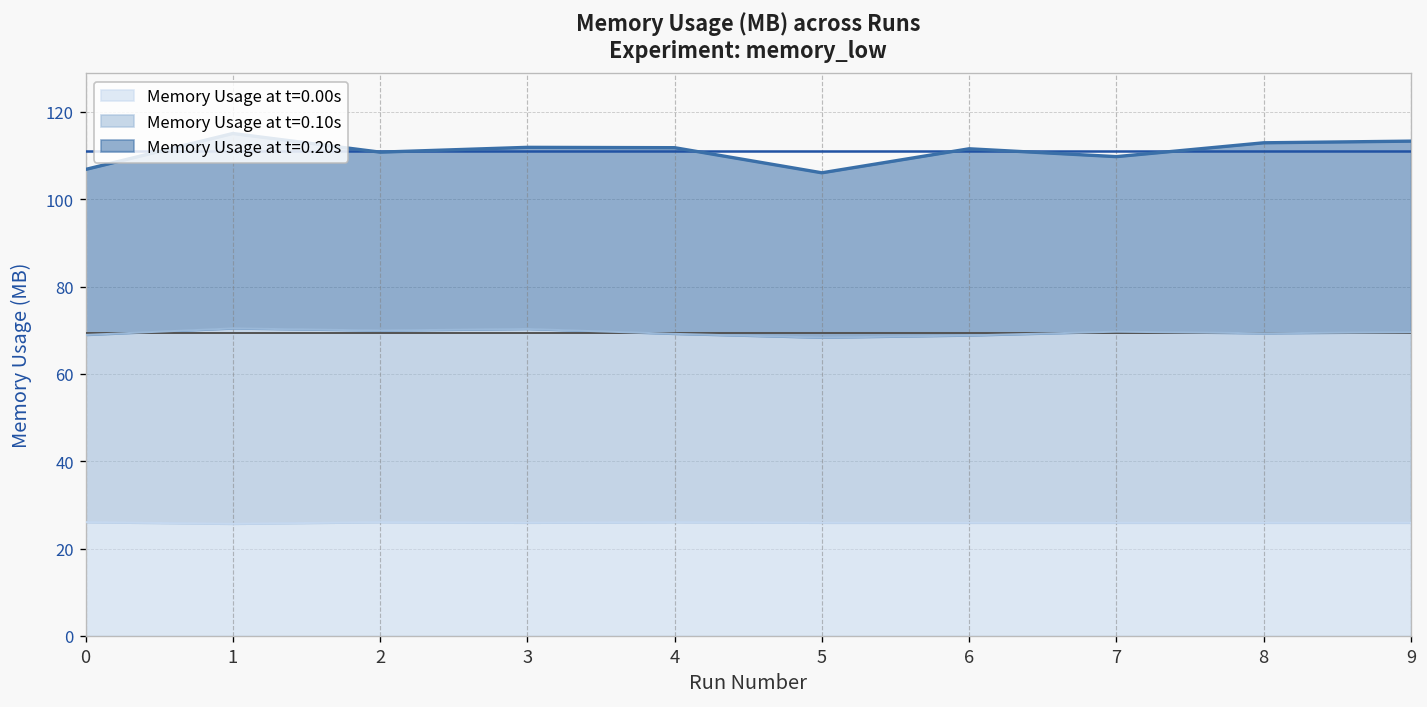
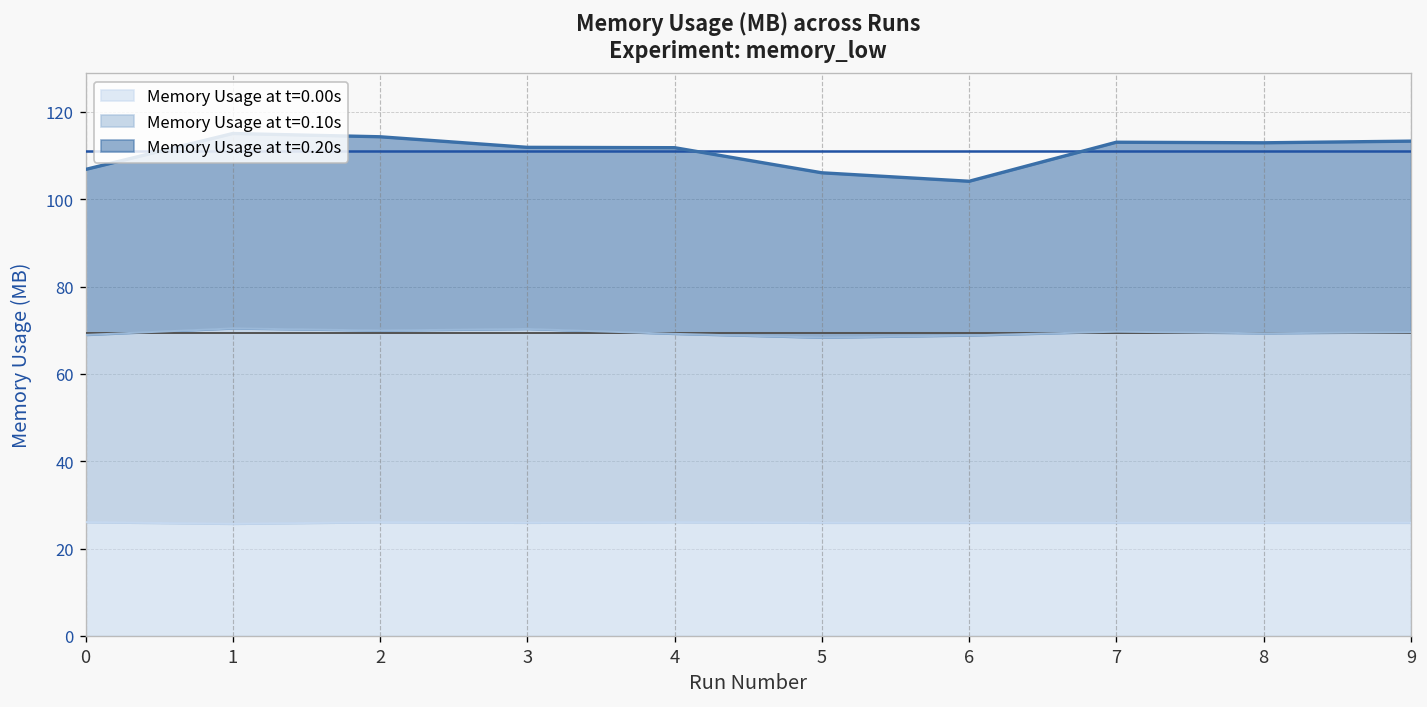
Memory Usage at t=0.20s, 2: 111 -> 114
Memory Usage at t=0.20s, 6: 112 -> 104
Memory Usage at t=0.20s, 7: 110 -> 113
